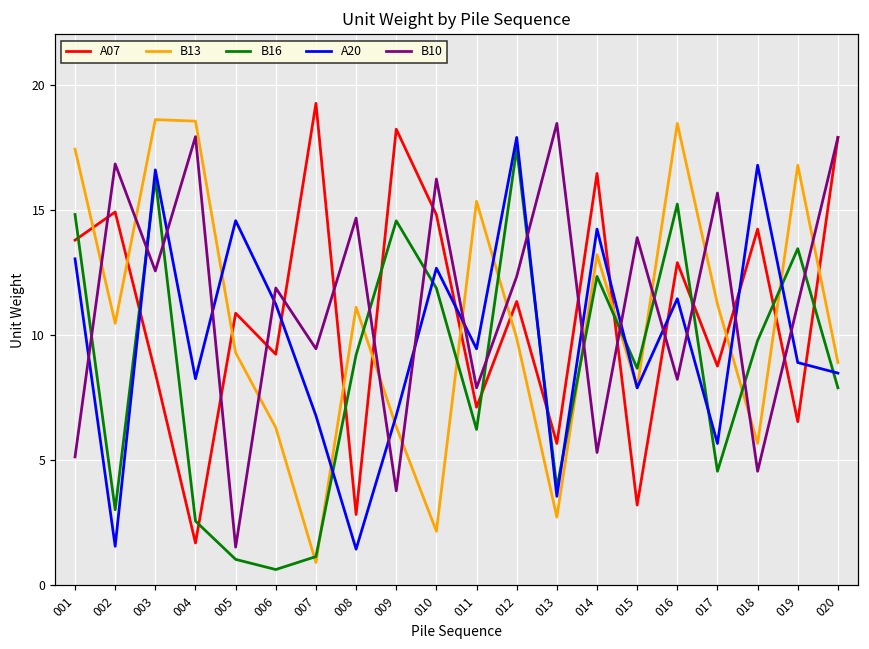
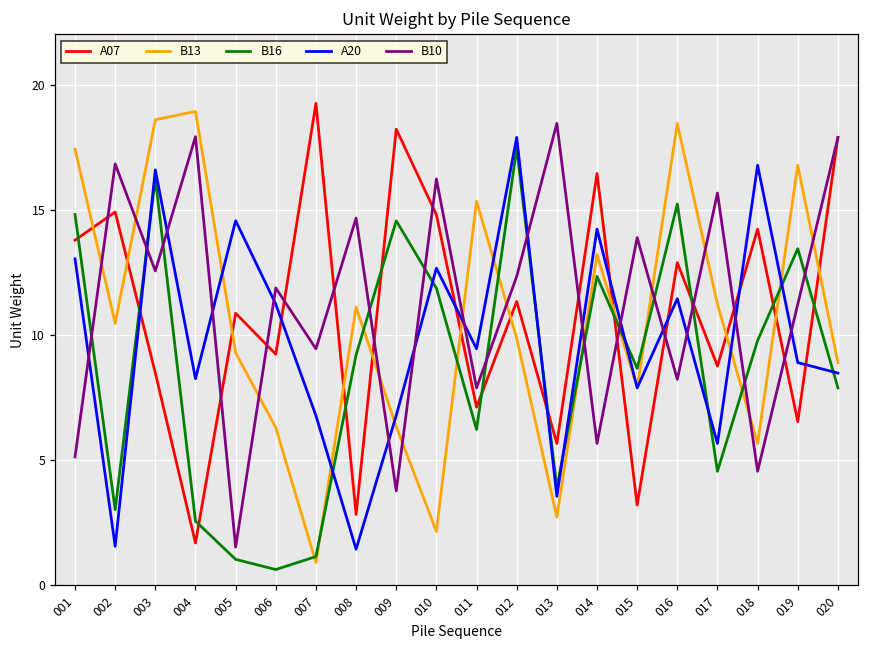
B13, 004: 18.5 -> 18.9
B10, 014: 5.3 -> 5.7
